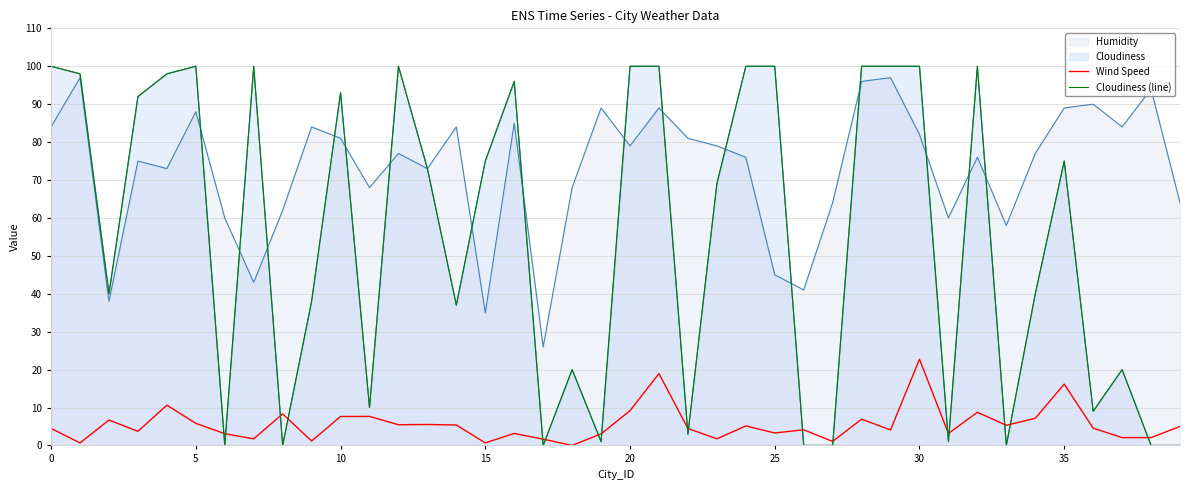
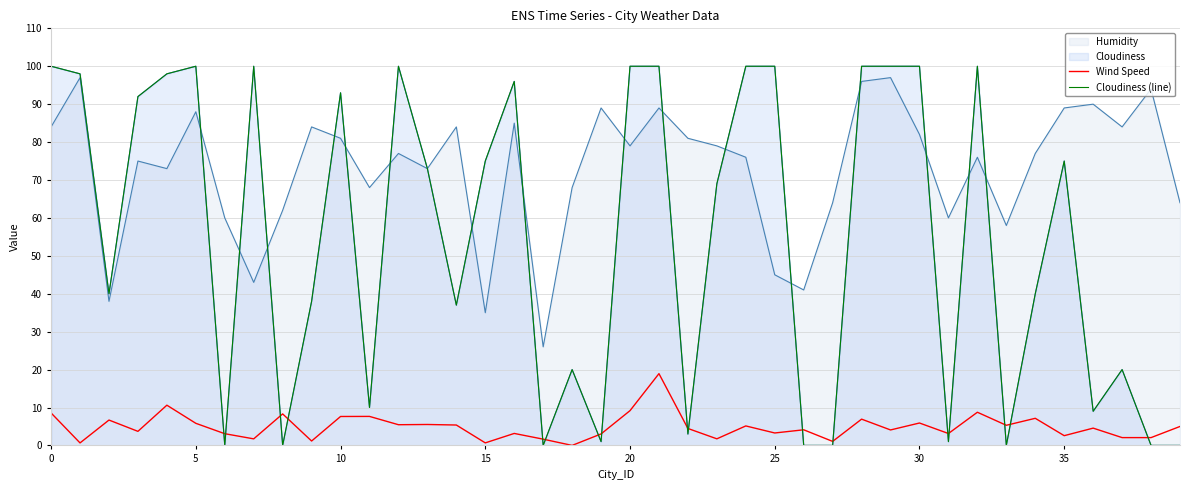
Wind Speed, 0: 4 -> 9
Wind Speed, 30: 23 -> 6
Wind Speed, 35: 16 -> 3
